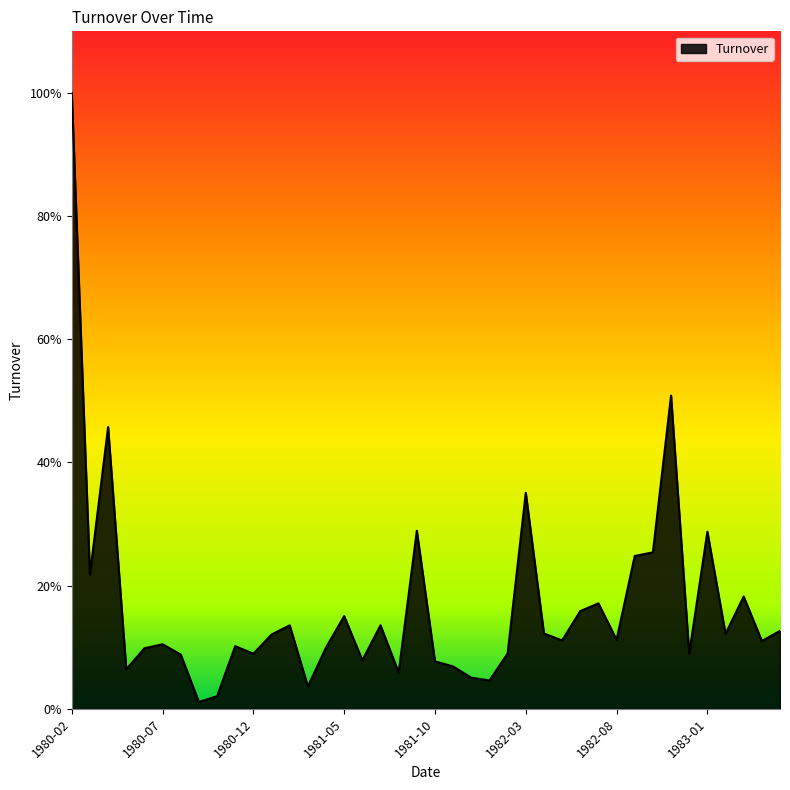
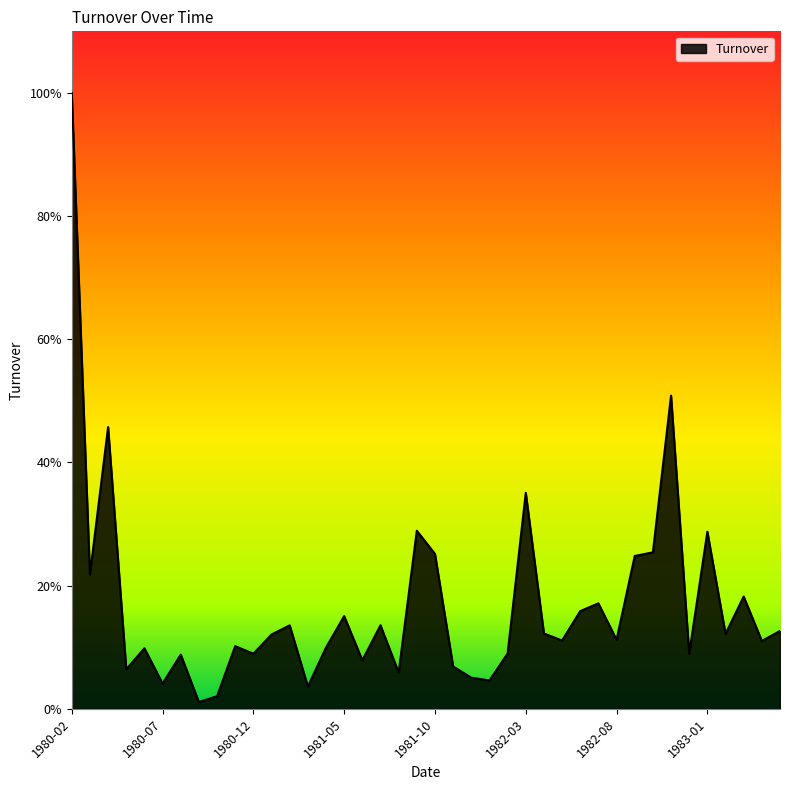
1980-07: 10% -> 4%
1981-10: 8% -> 25%
